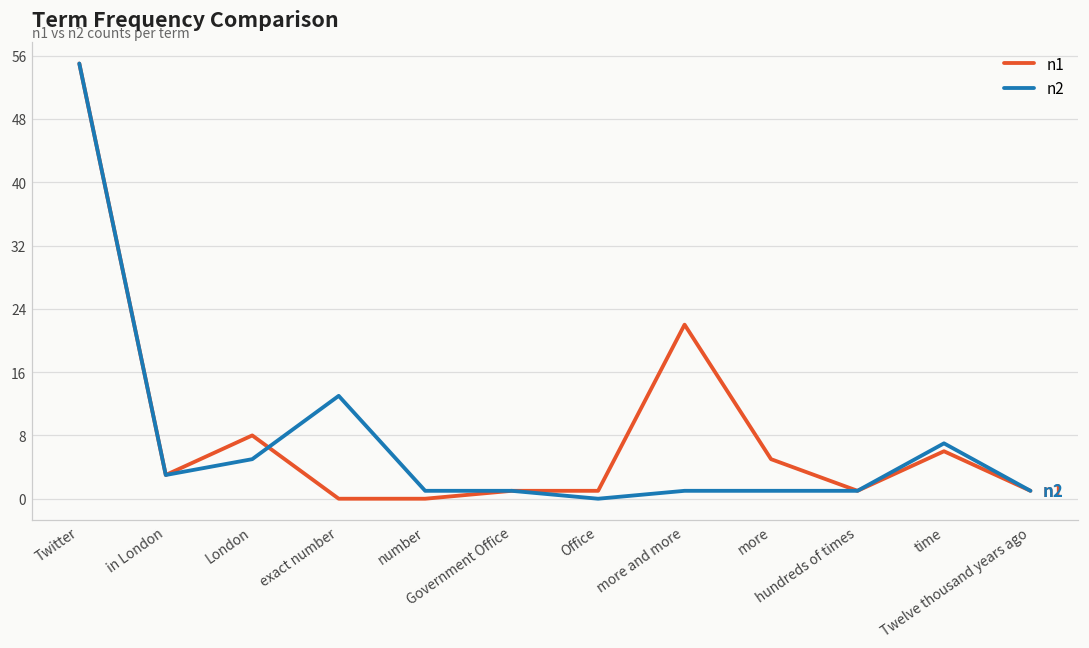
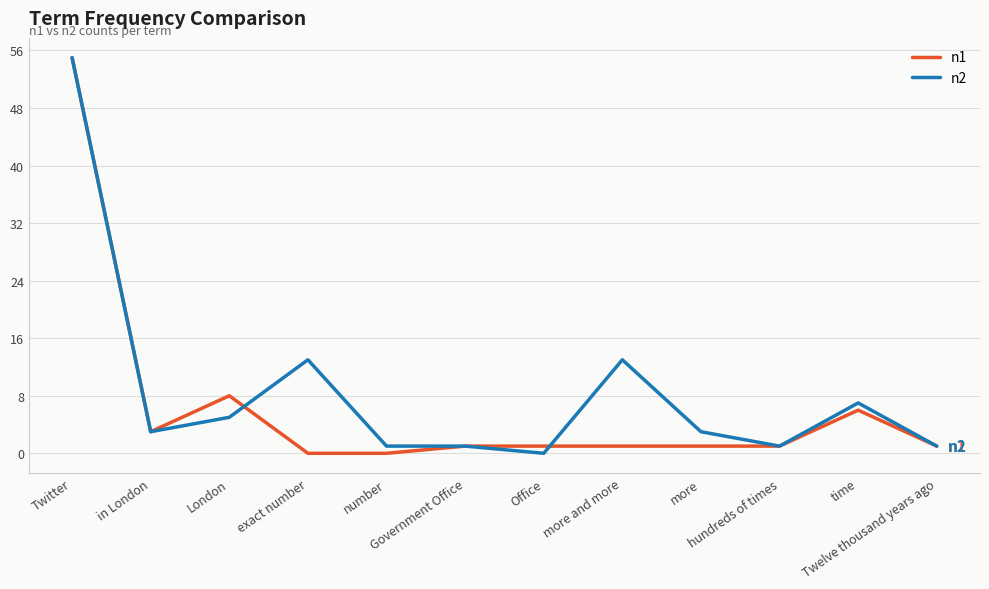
n1, more and more: 22 -> 1
n2, more and more: 1 -> 13
n1, more: 5 -> 1
n2, more: 1 -> 3
